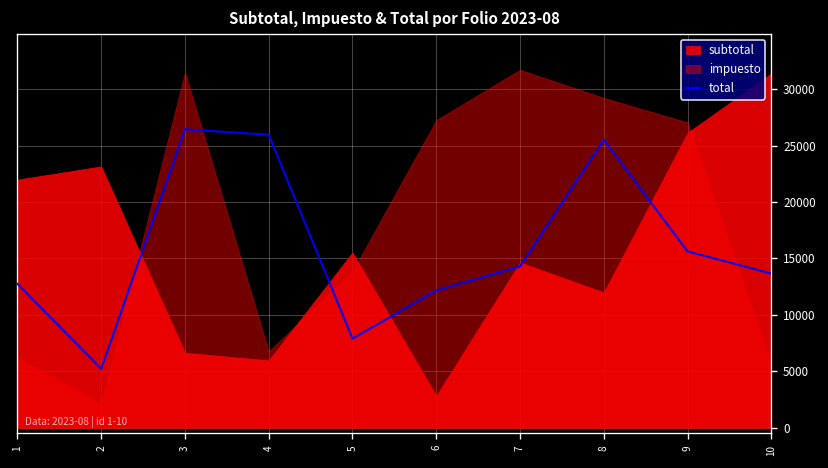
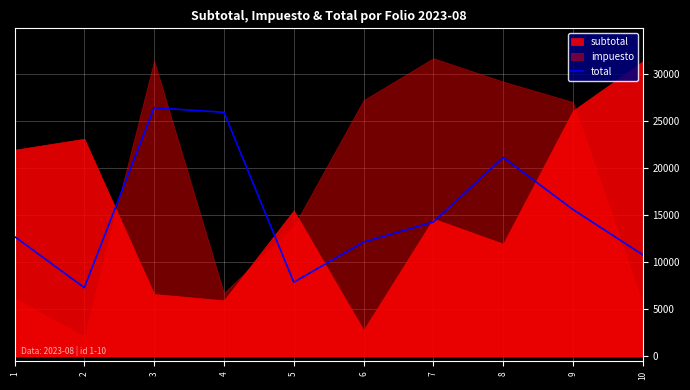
total, 2: 5000 -> 7000
total, 8: 26000 -> 21000
total, 10: 14000 -> 11000
